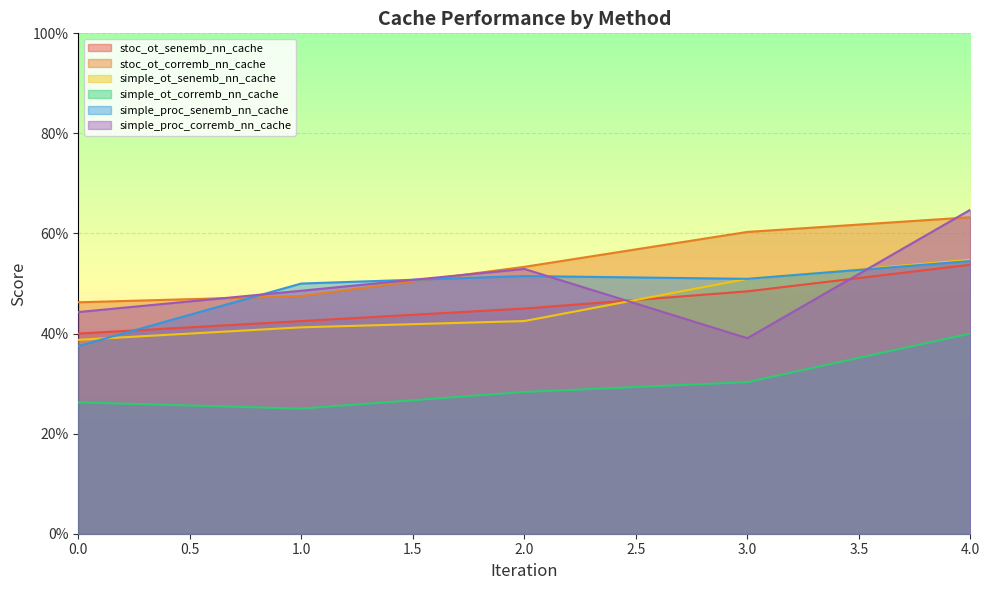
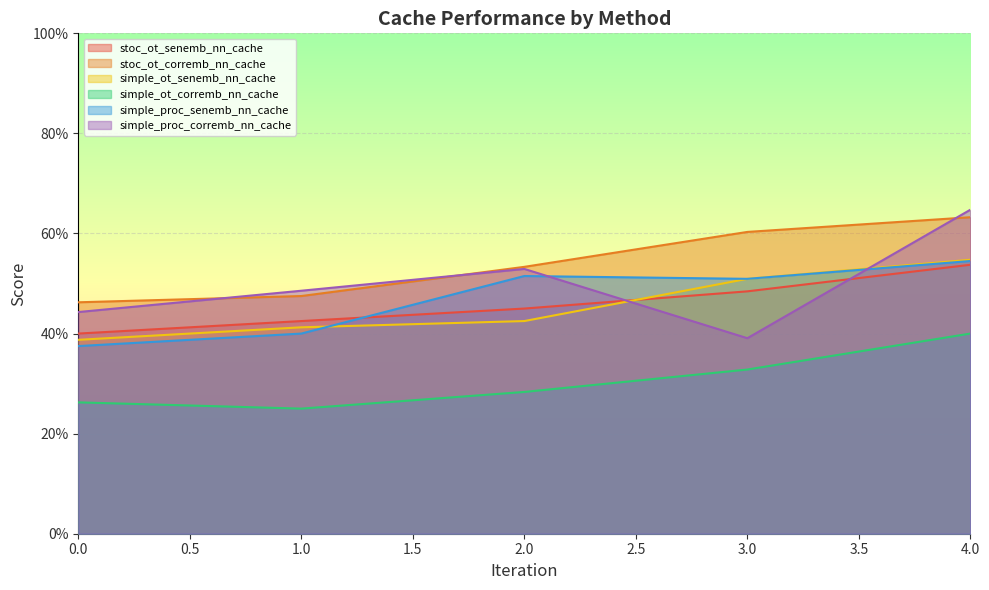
simple_proc_senemb_nn_cache, 1.0: 50% -> 40%
simple_ot_corremb_nn_cache, 3.0: 30% -> 33%
